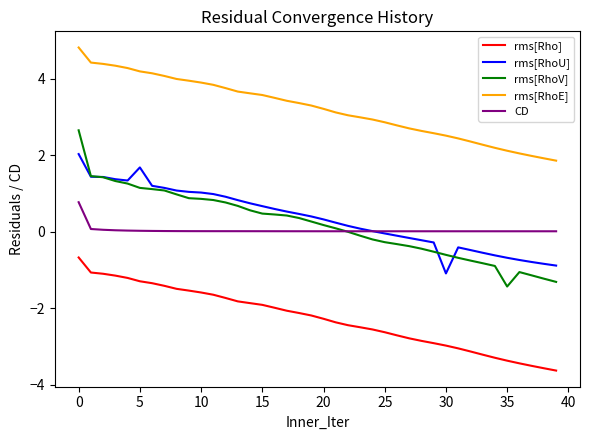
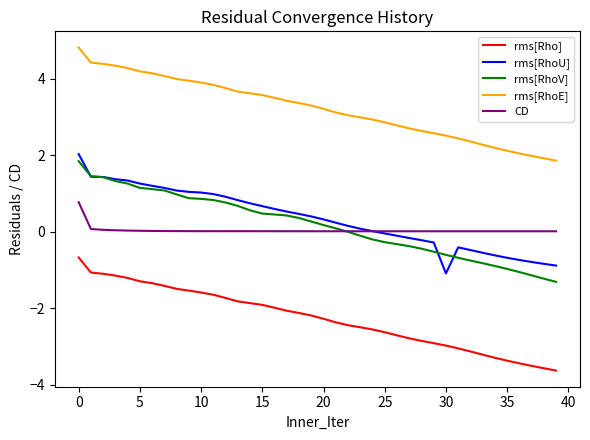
rms[RhoV], 0: 2.6 -> 1.8
rms[RhoU], 5: 1.7 -> 1.3
rms[RhoV], 35: -1.4 -> -1.0
